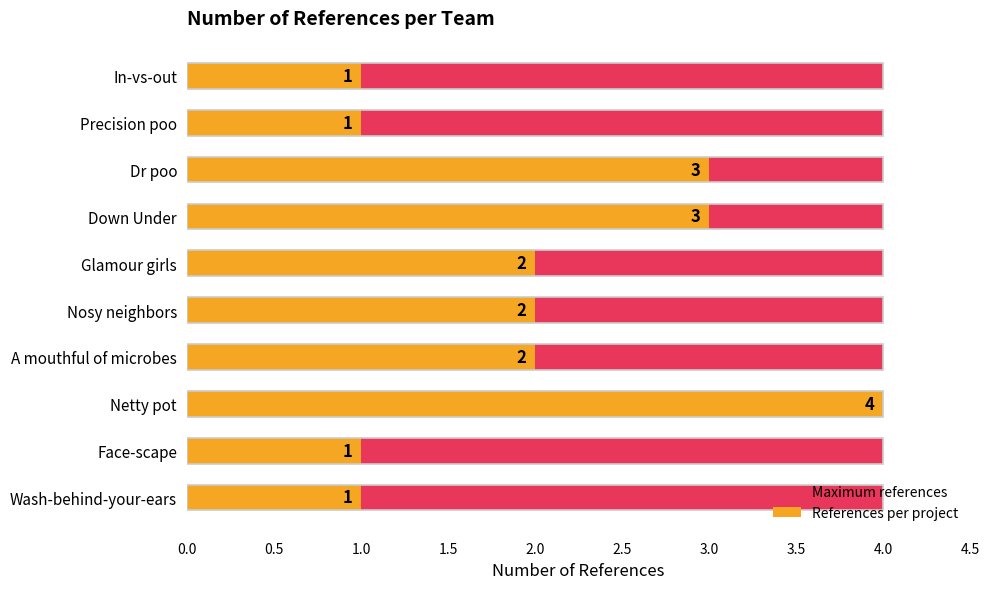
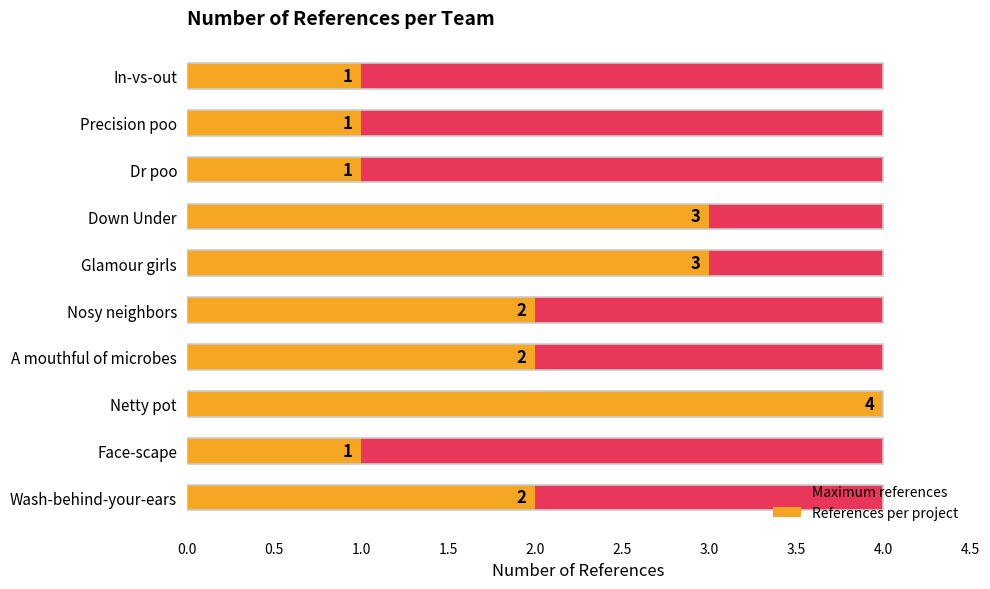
References per project, Dr poo: 3 -> 1
References per project, Glamour girls: 2 -> 3
References per project, Wash-behind-your-ears: 1 -> 2
